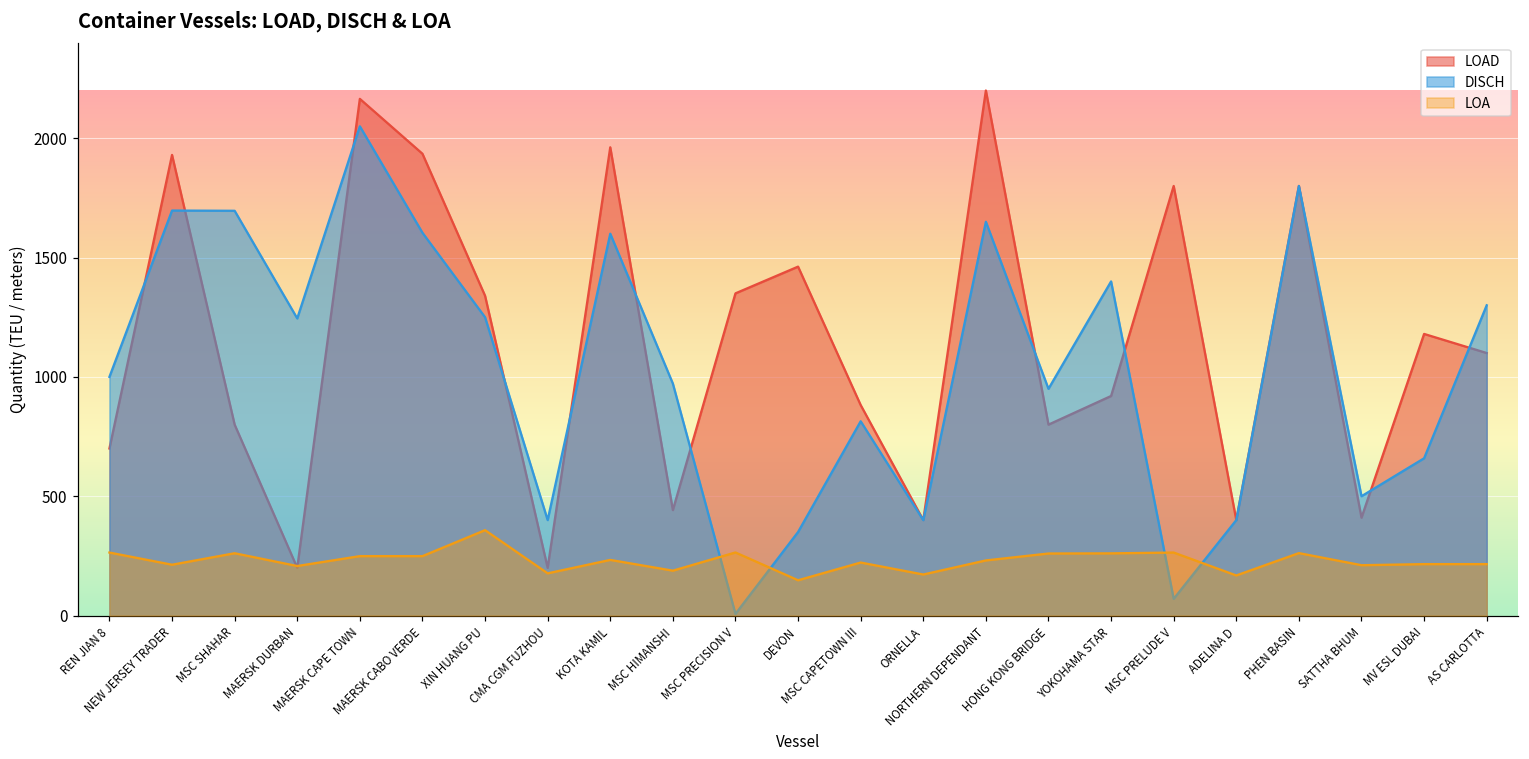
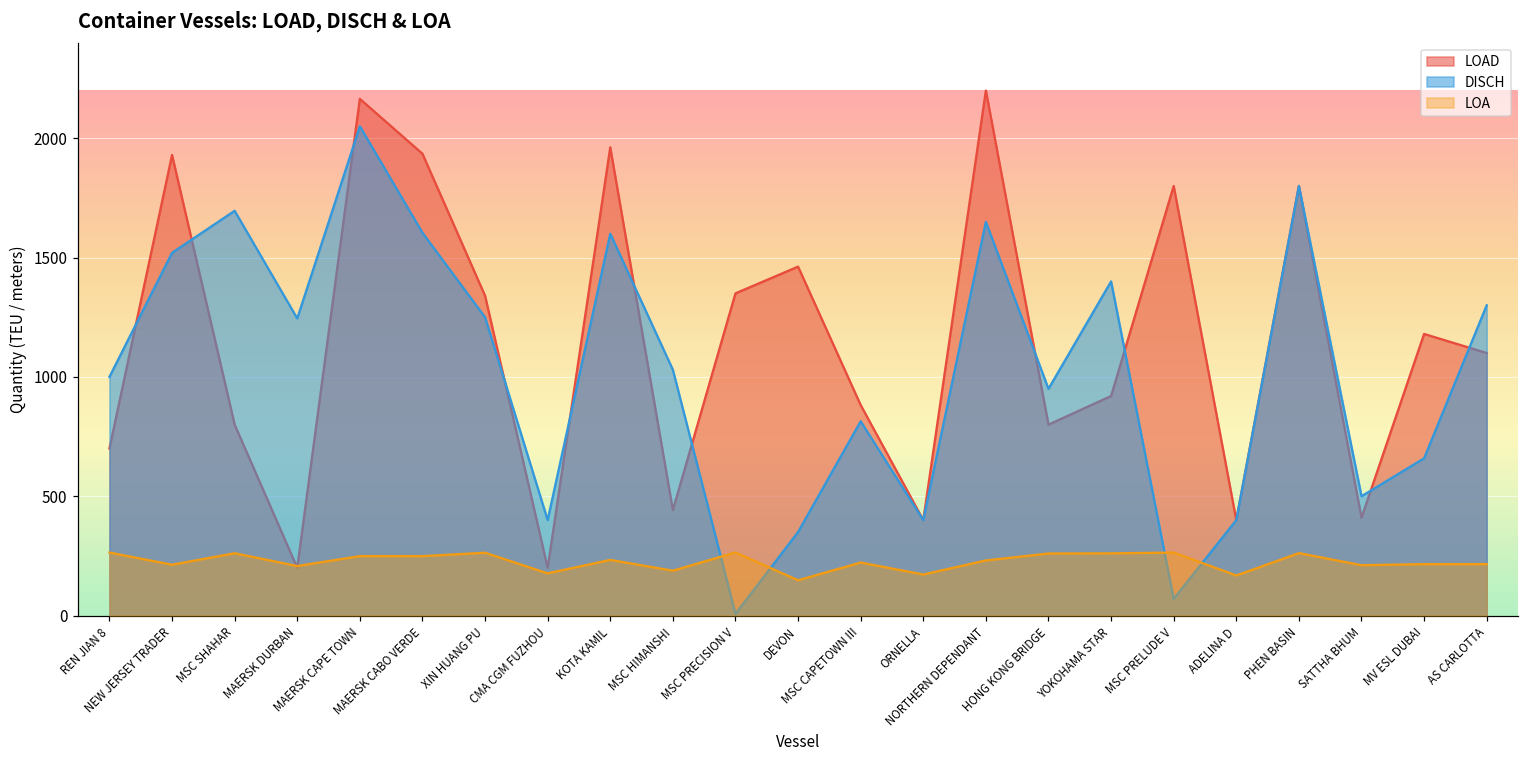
DISCH, NEW JERSEY TRADER: 1700 -> 1520
LOA, XIN HUANG PU: 360 -> 260
DISCH, MSC HIMANSHI: 970 -> 1030
